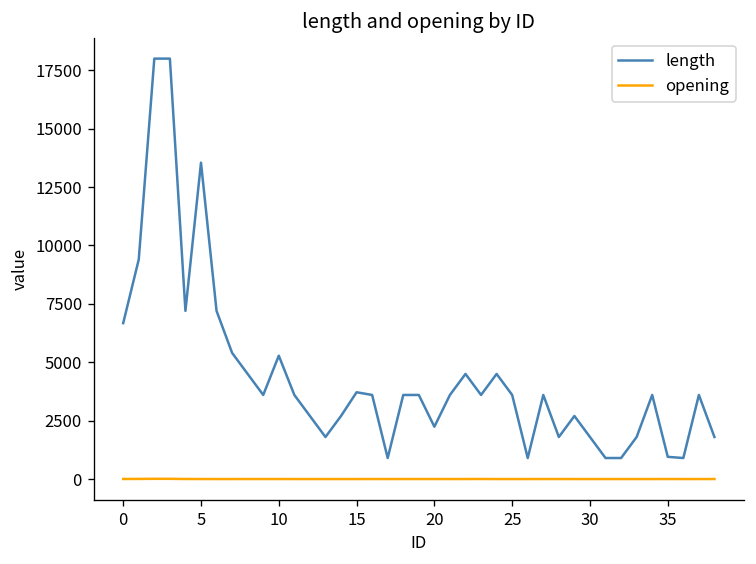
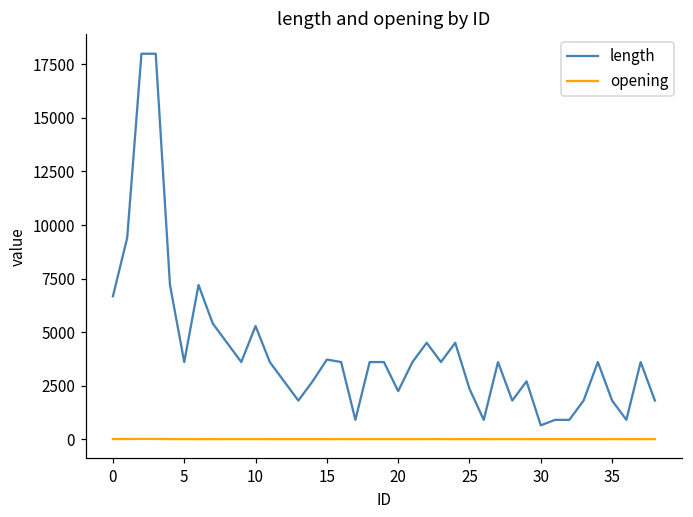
length, 5: 13500 -> 3600
length, 25: 3600 -> 2400
length, 30: 1800 -> 600
length, 35: 1000 -> 1800
